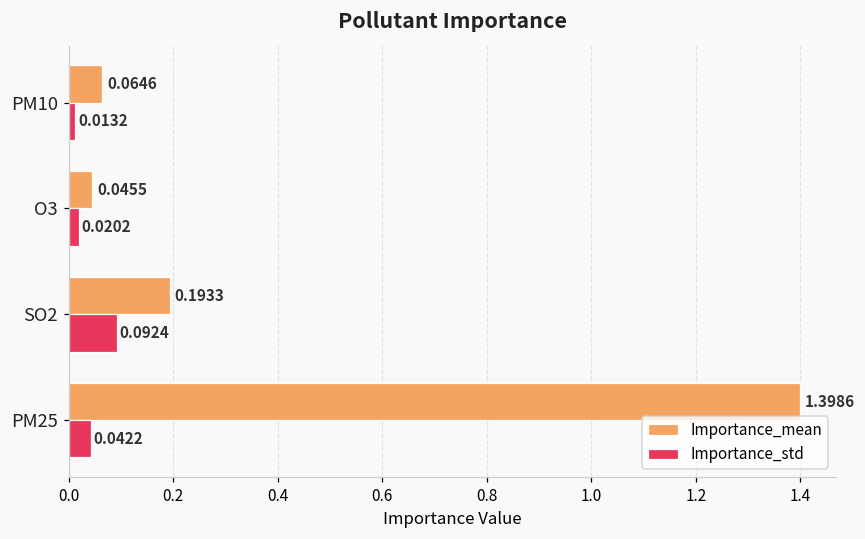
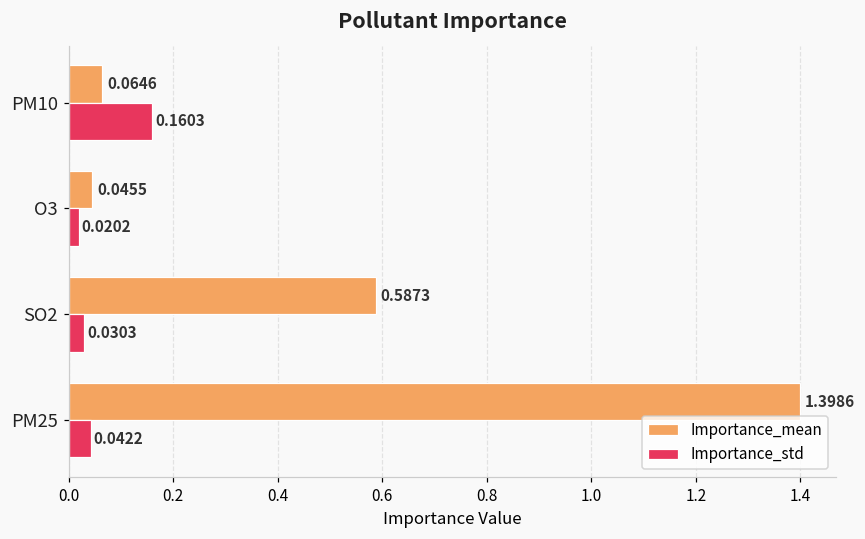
Importance_std, PM10: 0.0132 -> 0.1603
Importance_mean, SO2: 0.1933 -> 0.5873
Importance_std, SO2: 0.0924 -> 0.0303
